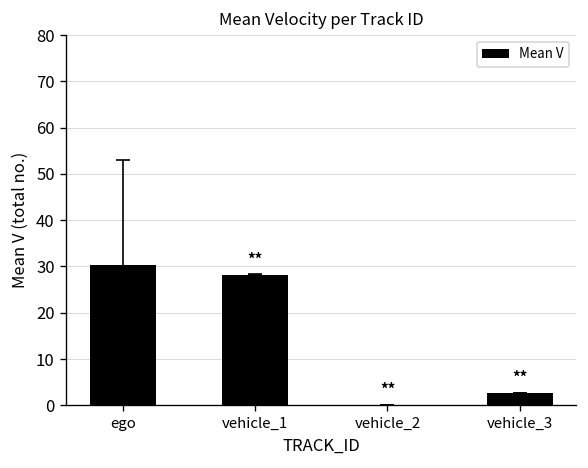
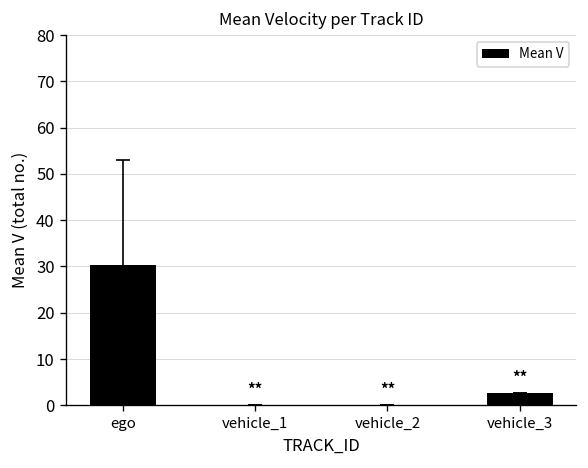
Mean V, vehicle_1: 28 -> 0
